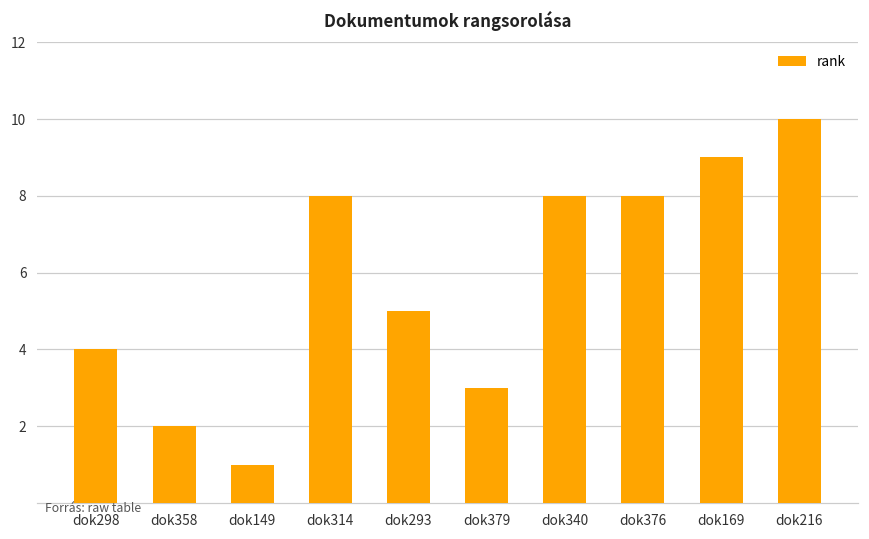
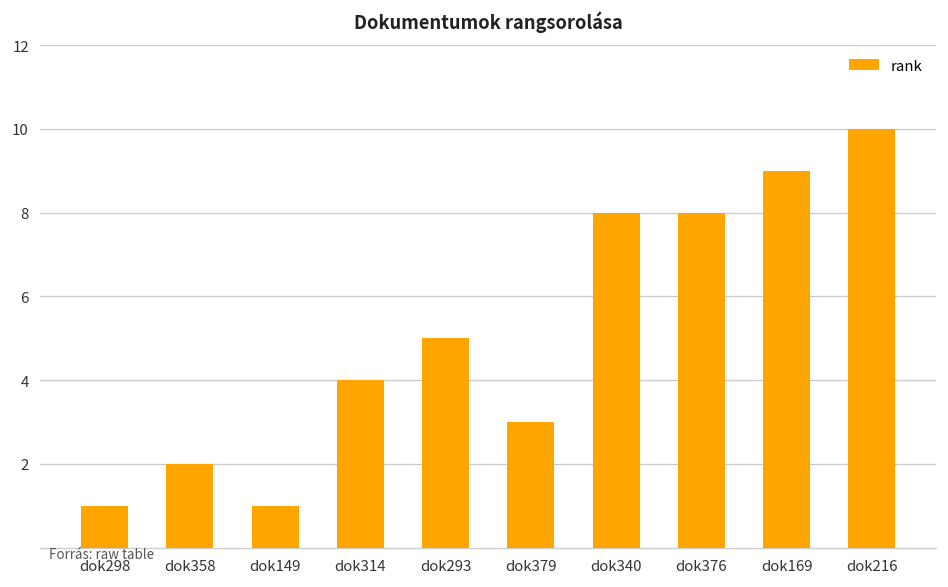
dok298: 4 -> 1
dok314: 8 -> 4
